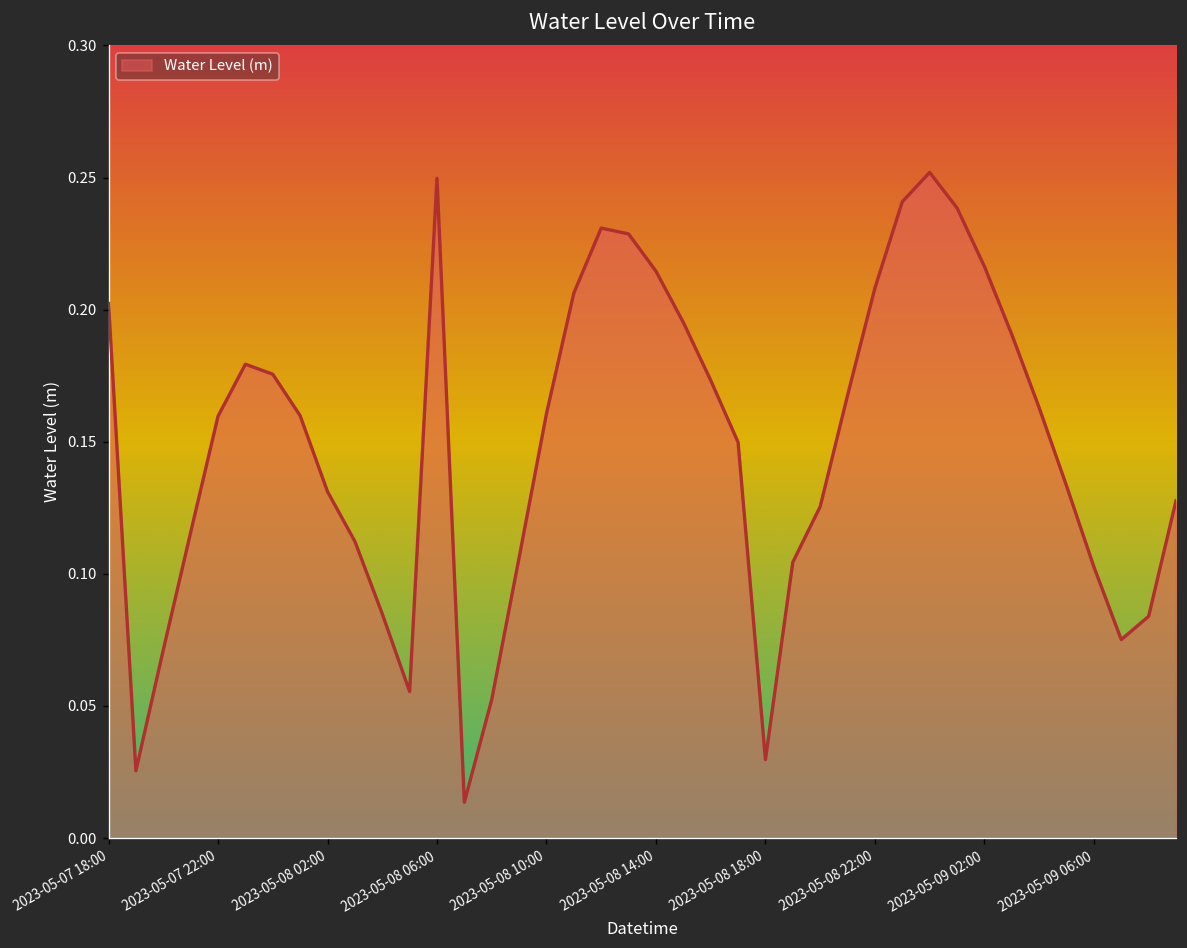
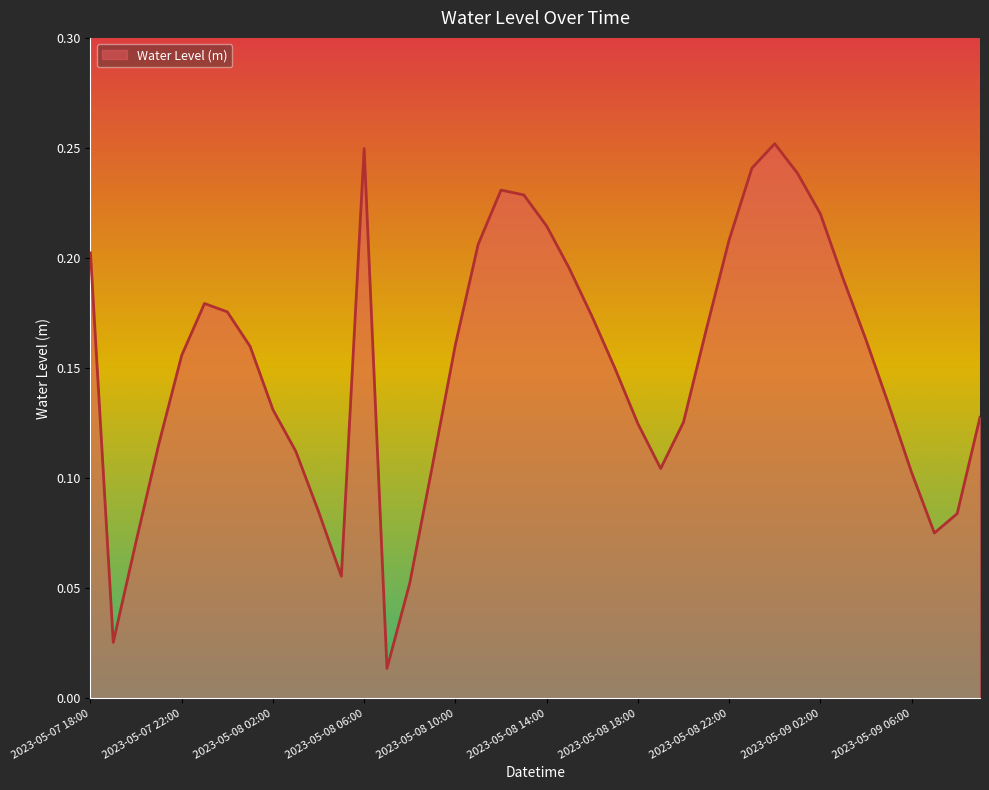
2023-05-07 22:00: 0.160 -> 0.156
2023-05-08 18:00: 0.030 -> 0.125
2023-05-09 02:00: 0.216 -> 0.220
